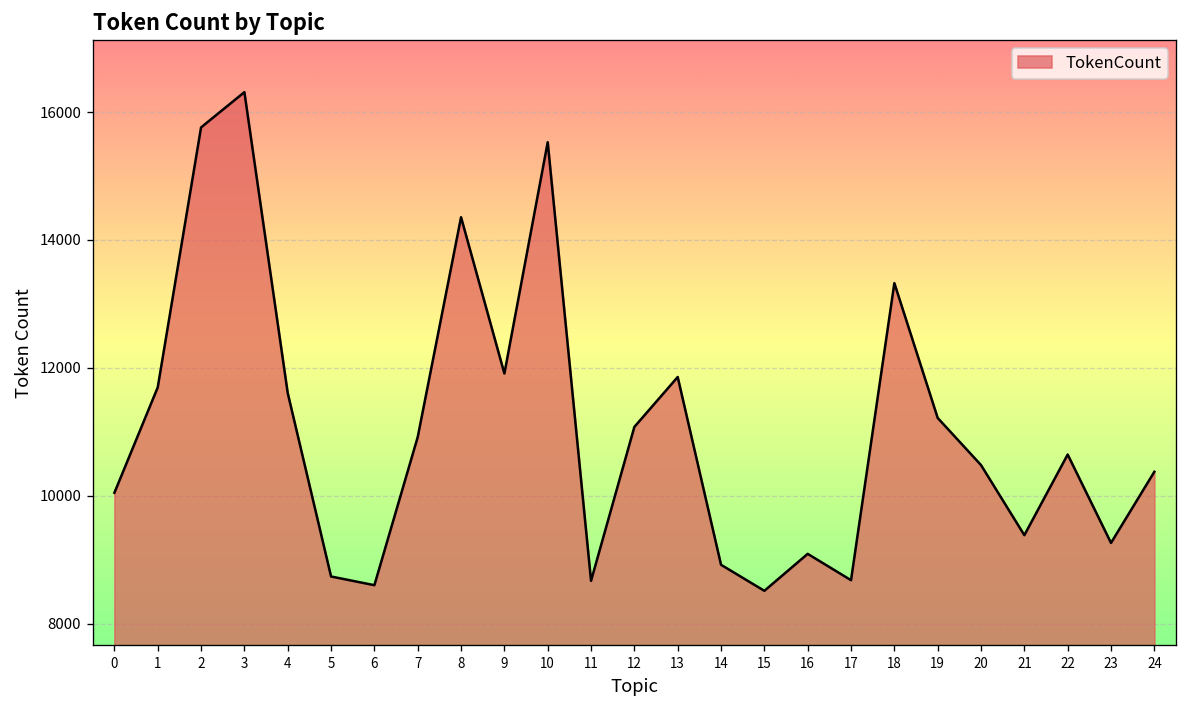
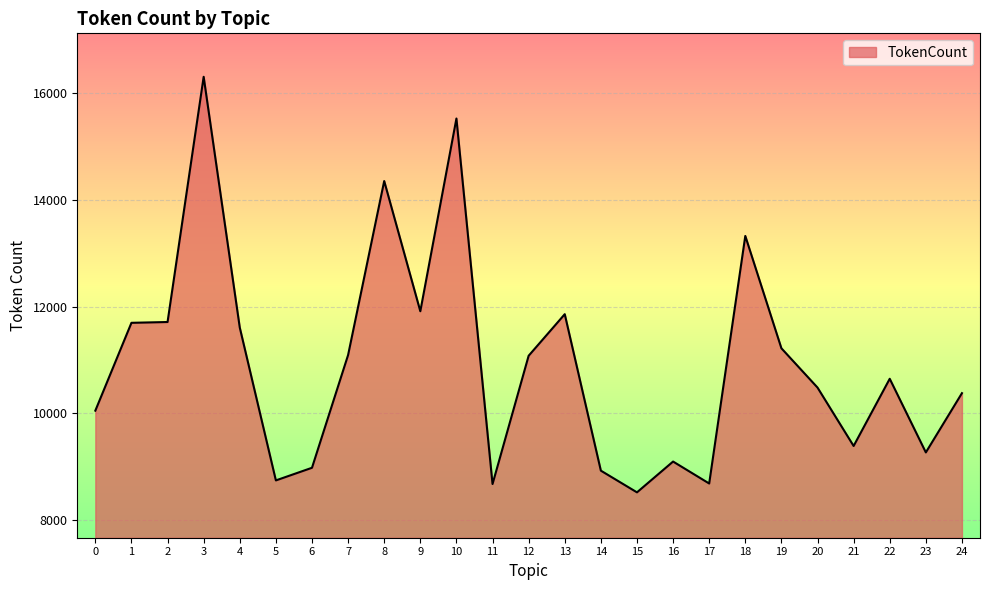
2: 15800 -> 11700
6: 8600 -> 9000
7: 10900 -> 11100
